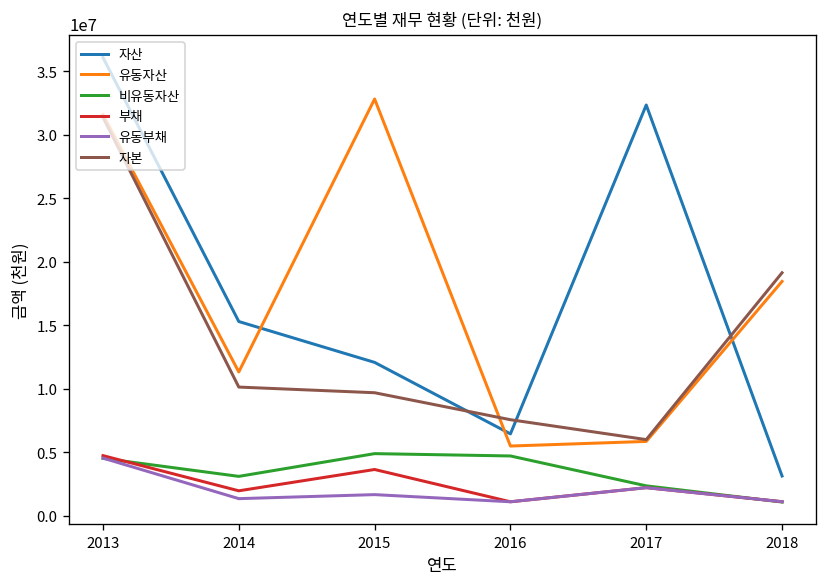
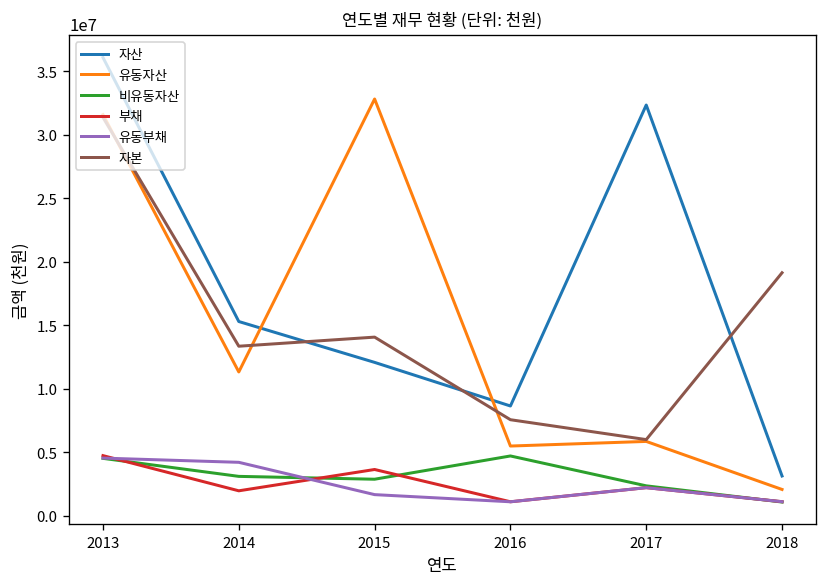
유동부채, 2014: 1300000 -> 4200000
자본, 2014: 10100000 -> 13300000
비유동자산, 2015: 4900000 -> 2900000
자본, 2015: 9700000 -> 14100000
자산, 2016: 6400000 -> 8600000
유동자산, 2018: 18500000 -> 2100000
